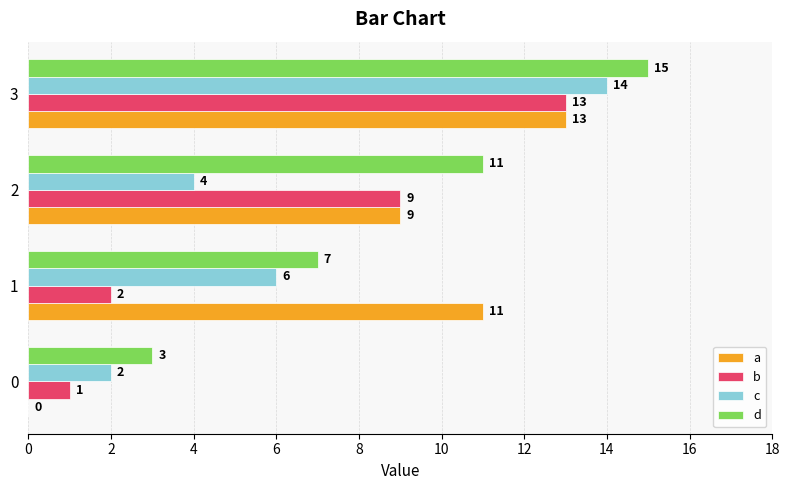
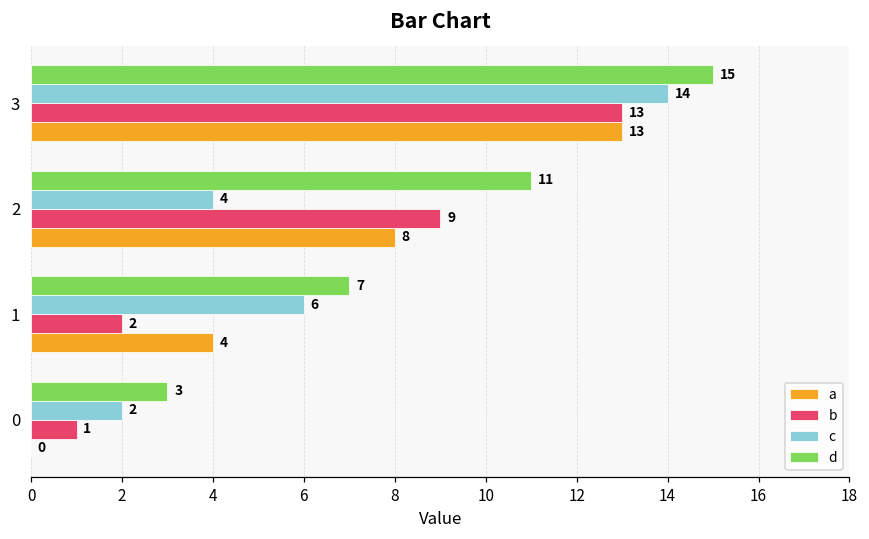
a, 2: 9 -> 8
a, 1: 11 -> 4
